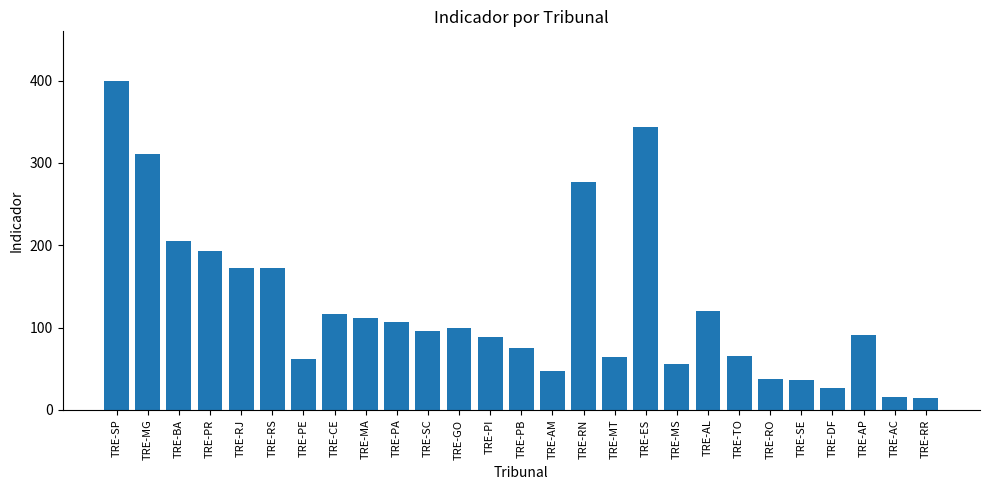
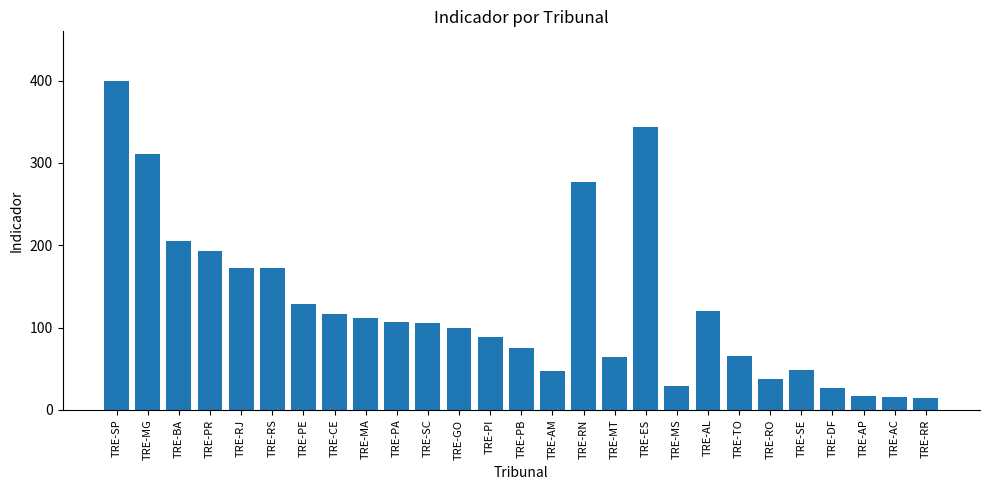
TRE-PE: 60 -> 130
TRE-SC: 100 -> 110
TRE-MS: 60 -> 30
TRE-SE: 40 -> 50
TRE-AP: 90 -> 20
